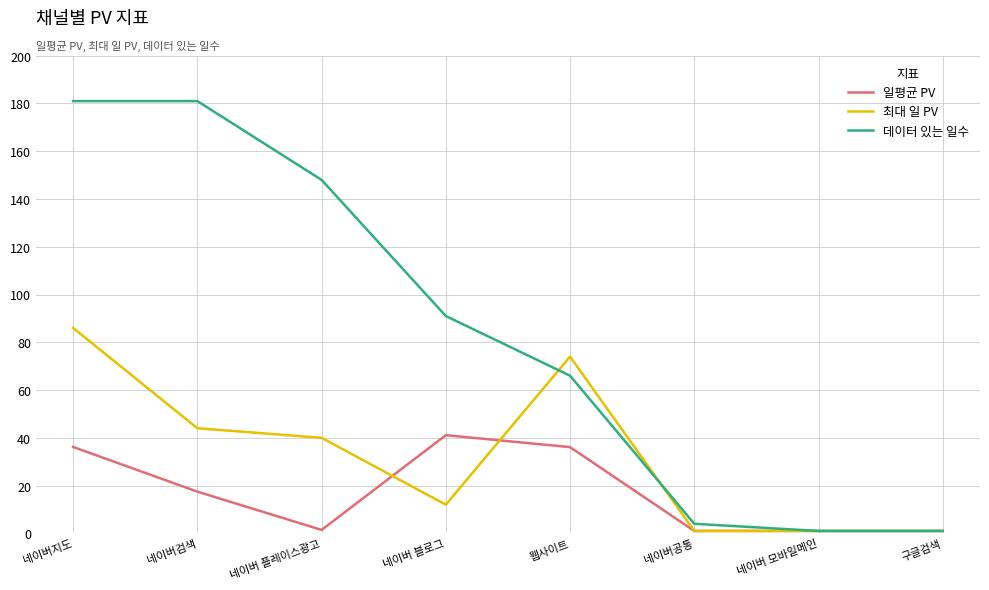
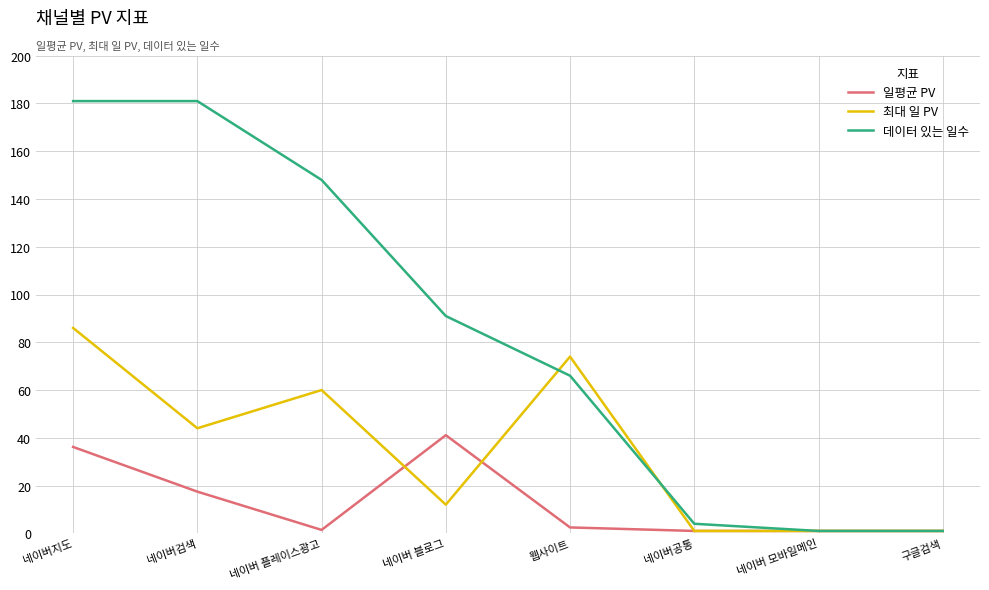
최대 일 PV, 네이버 플레이스광고: 40 -> 60
일평균 PV, 웹사이트: 36 -> 2
